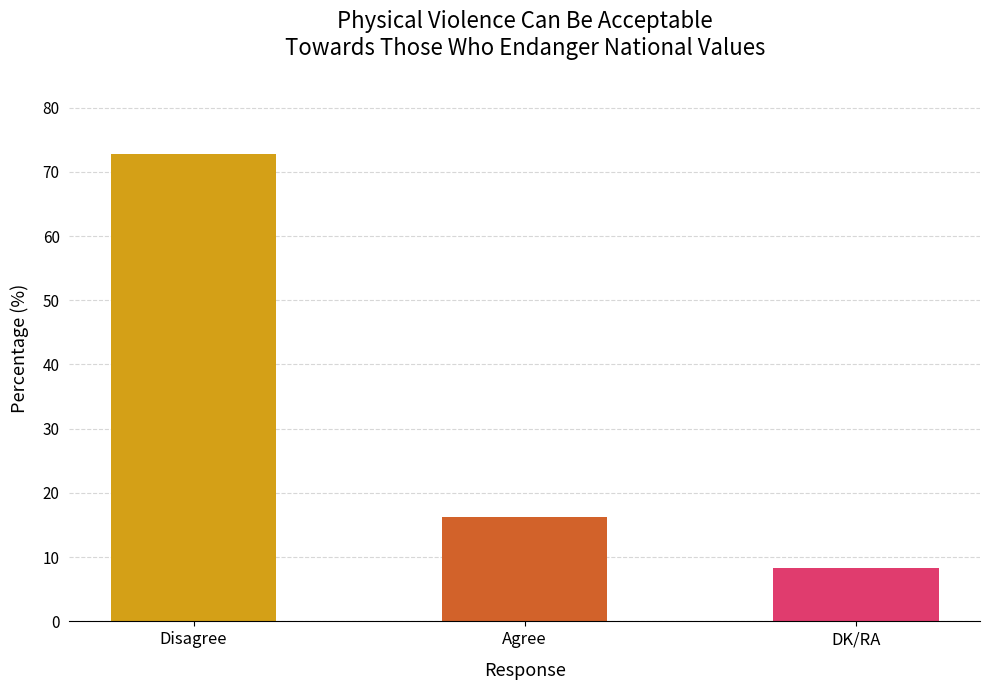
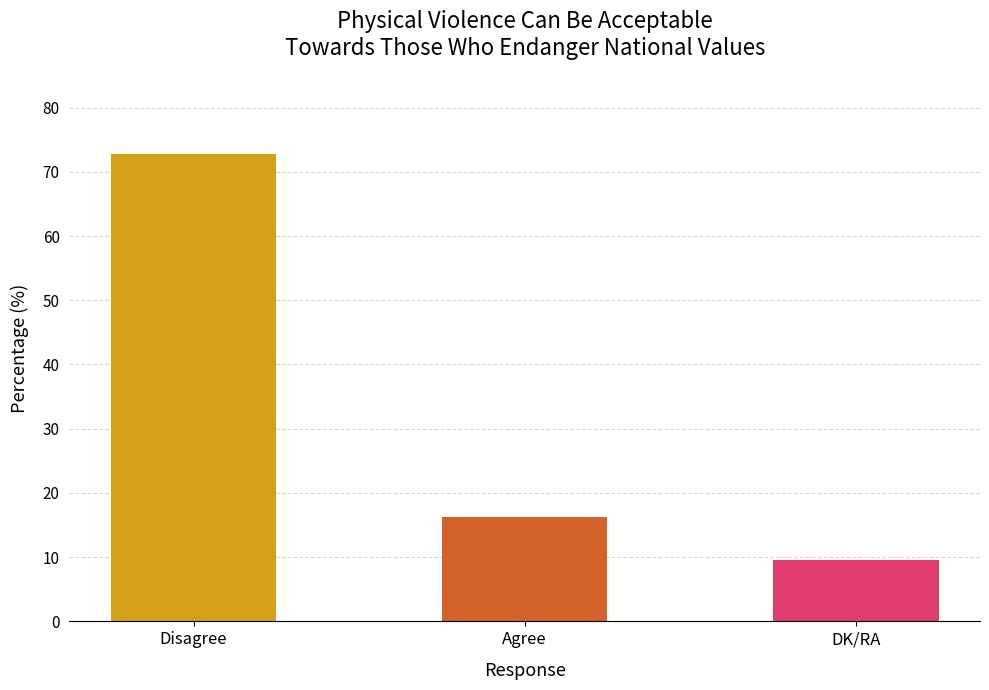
DK/RA: 8 -> 10
